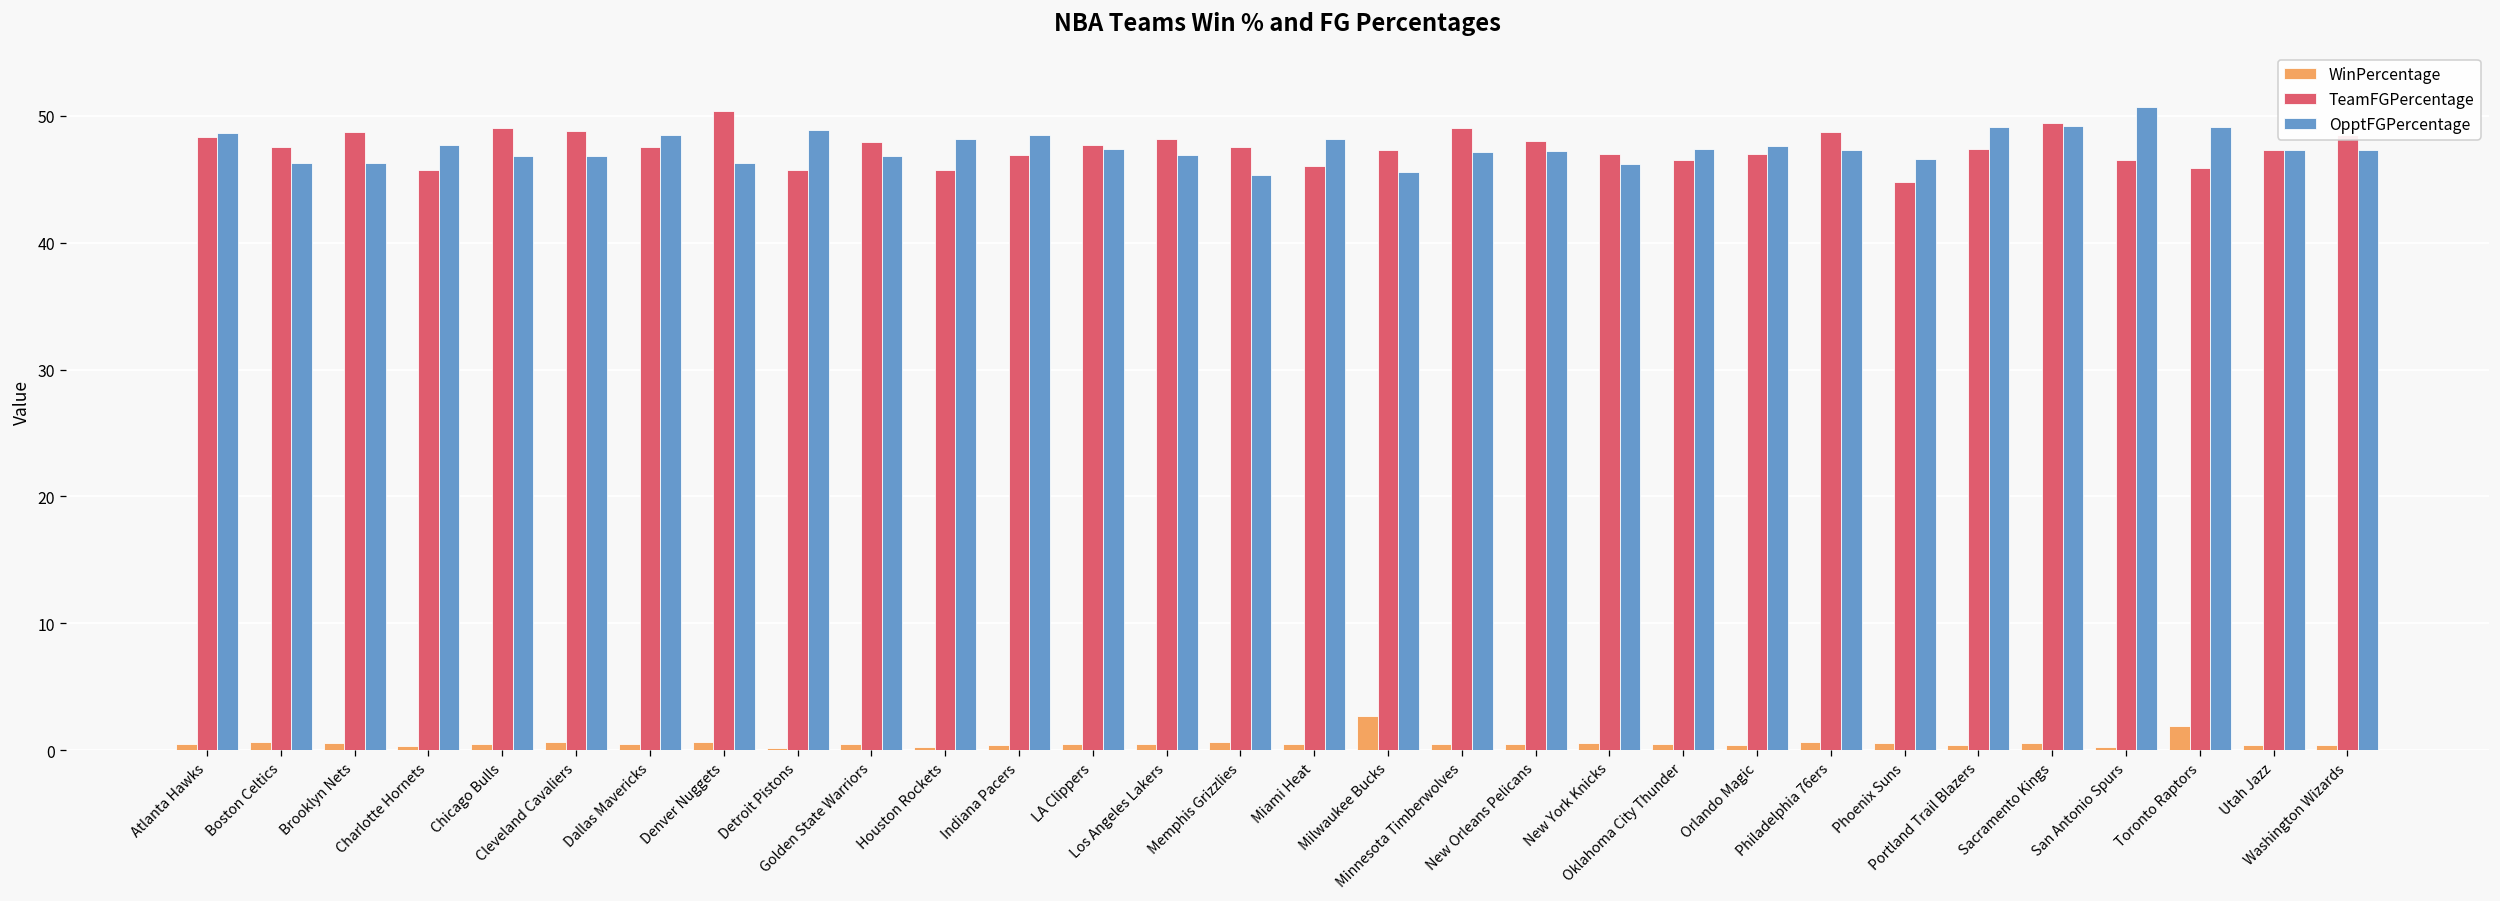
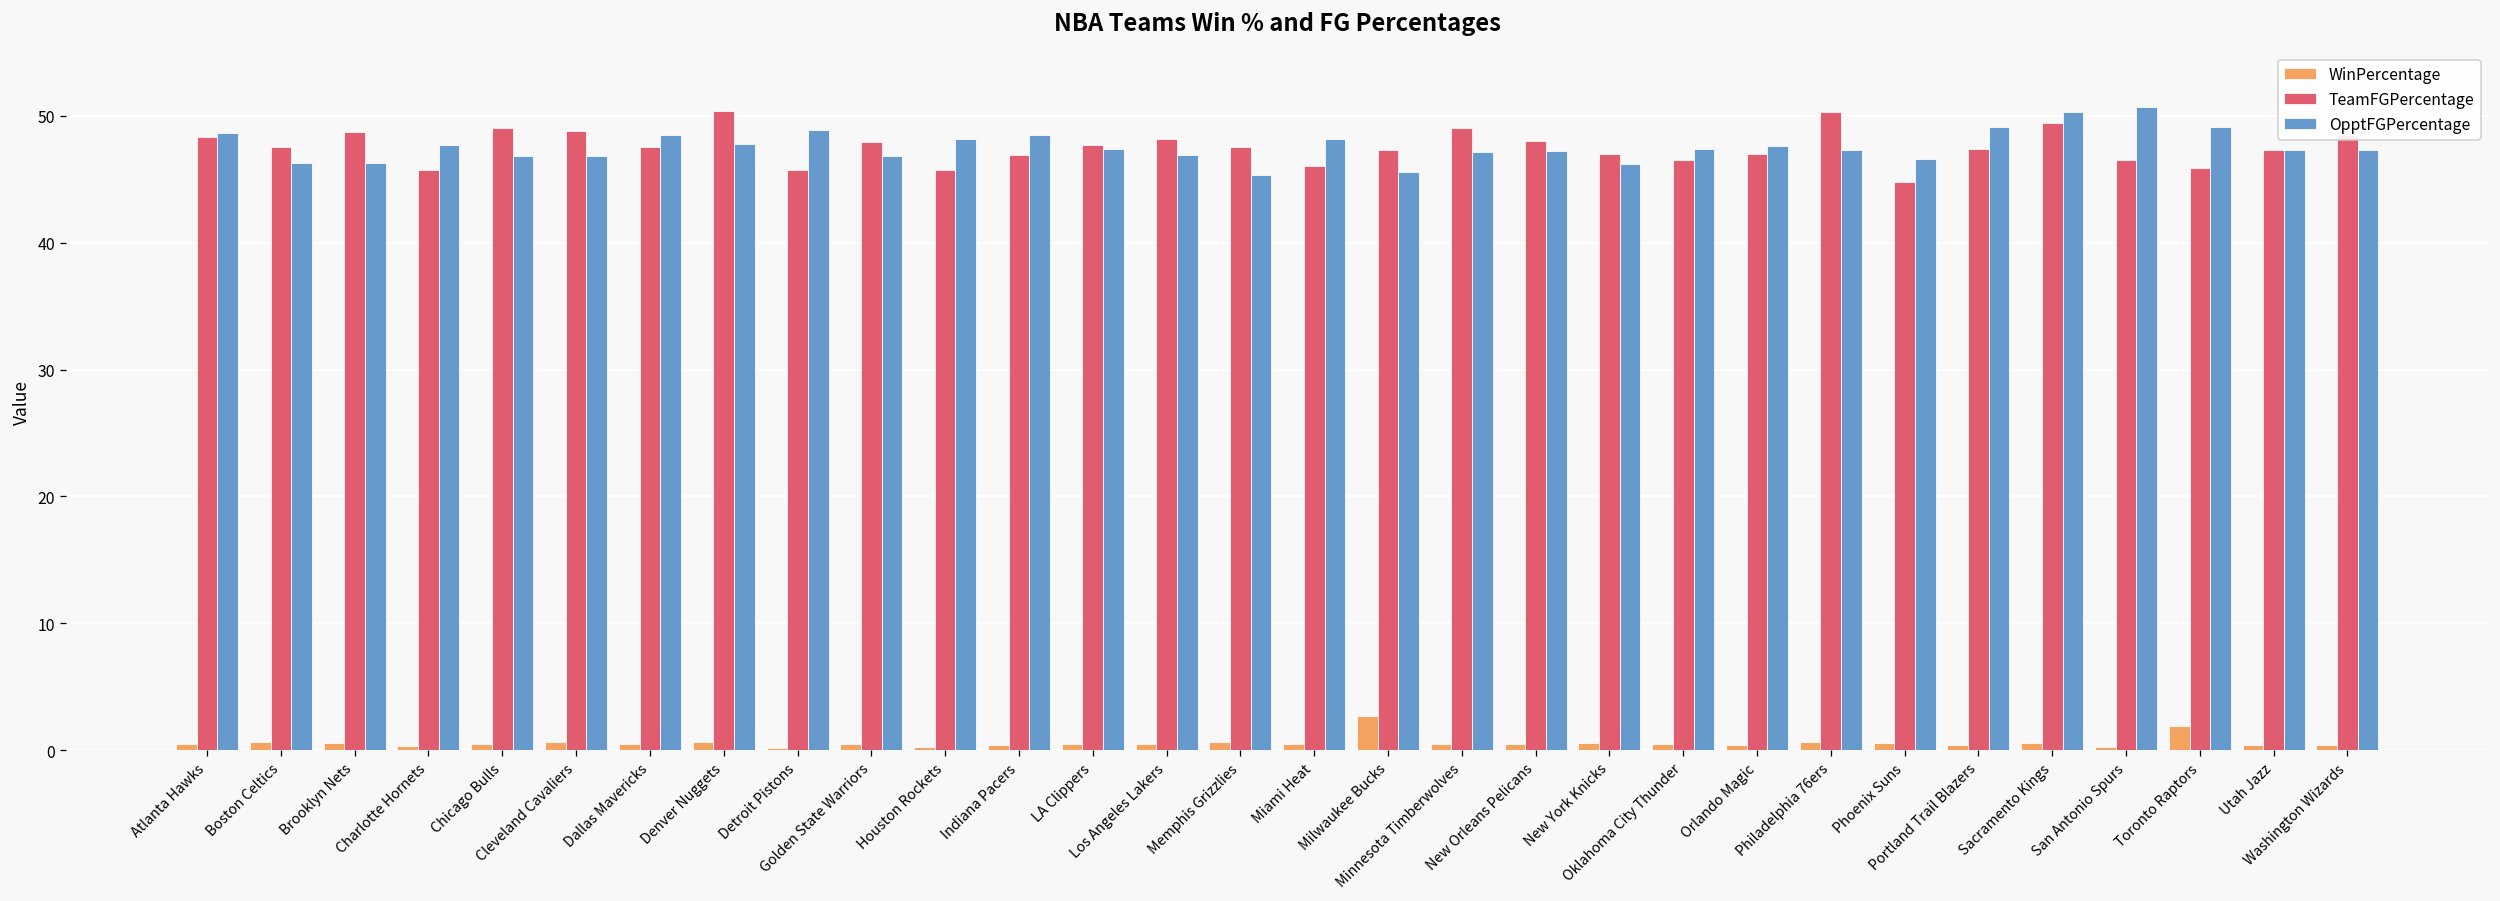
OpptFGPercentage, Denver Nuggets: 46.3 -> 47.8
TeamFGPercentage, Philadelphia 76ers: 48.7 -> 50.3
OpptFGPercentage, Sacramento Kings: 49.2 -> 50.3
